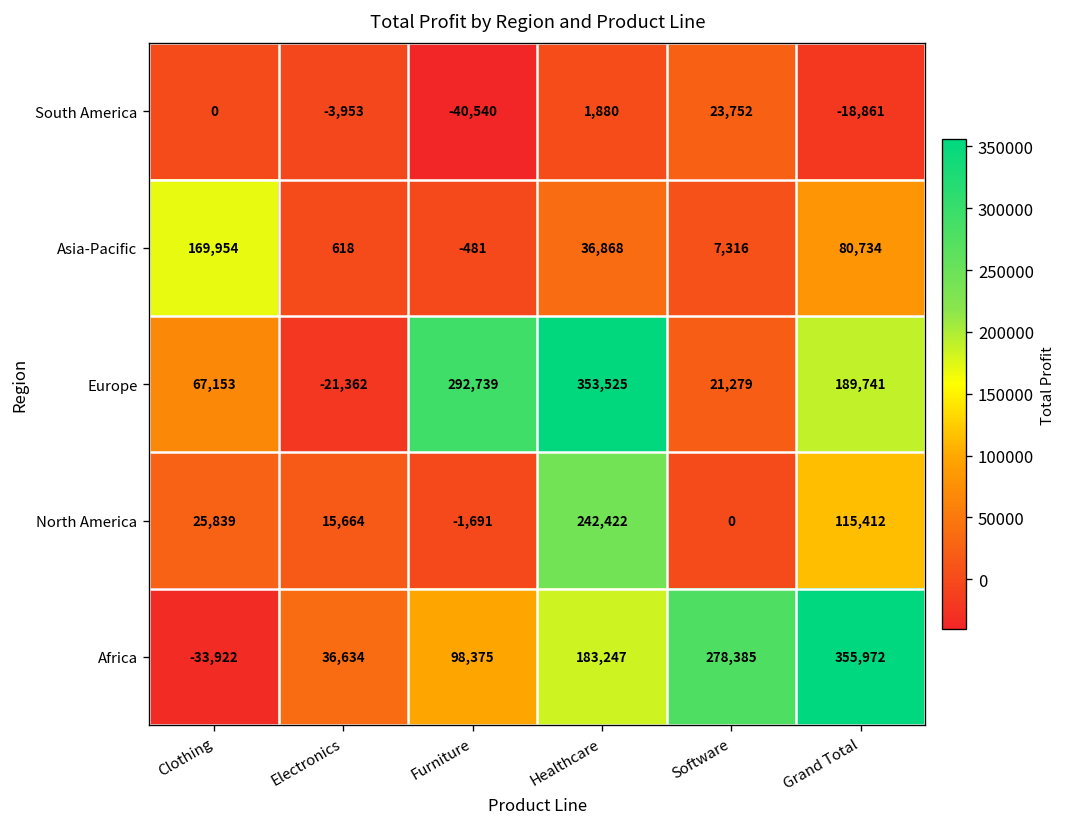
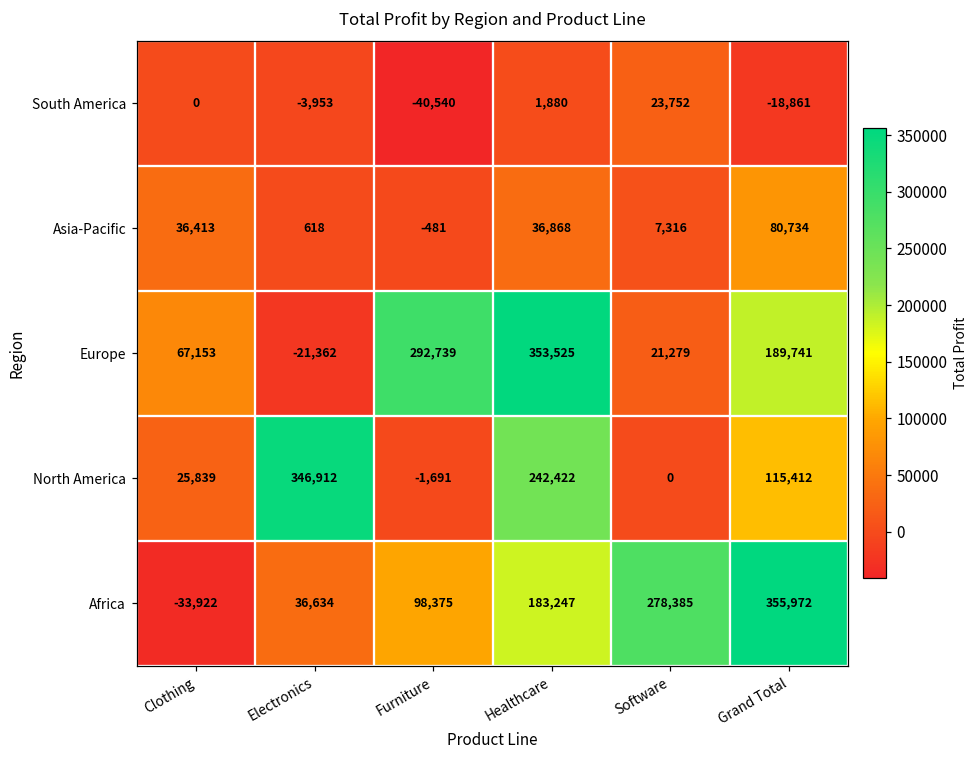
Asia-Pacific, Clothing: 169,954 -> 36,413
North America, Electronics: 15,664 -> 346,912
